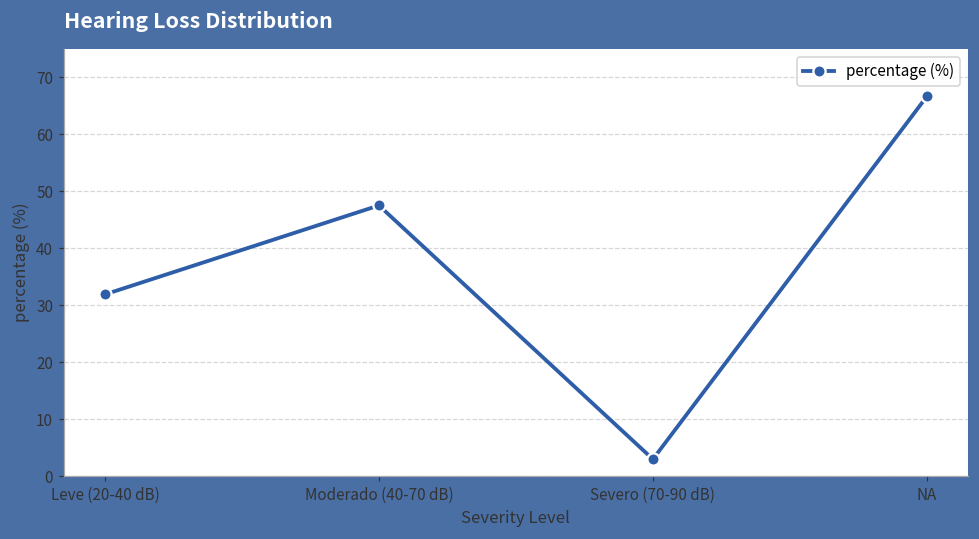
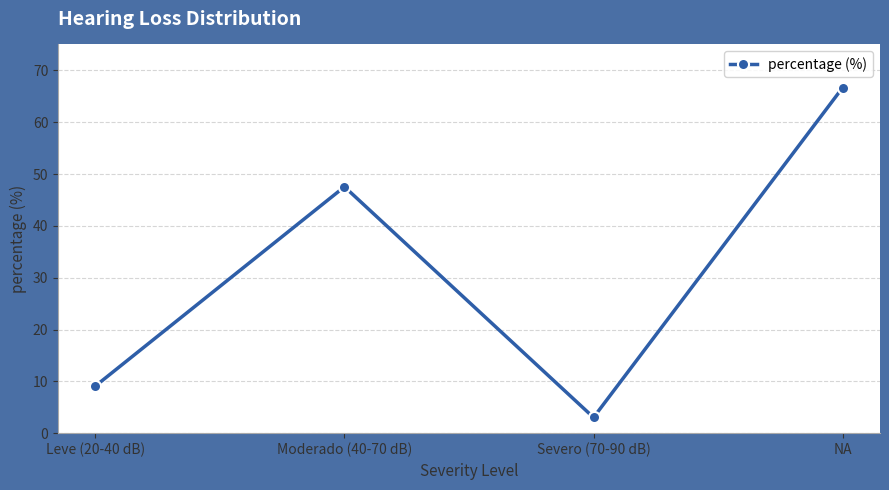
Leve (20-40 dB): 32 -> 9
